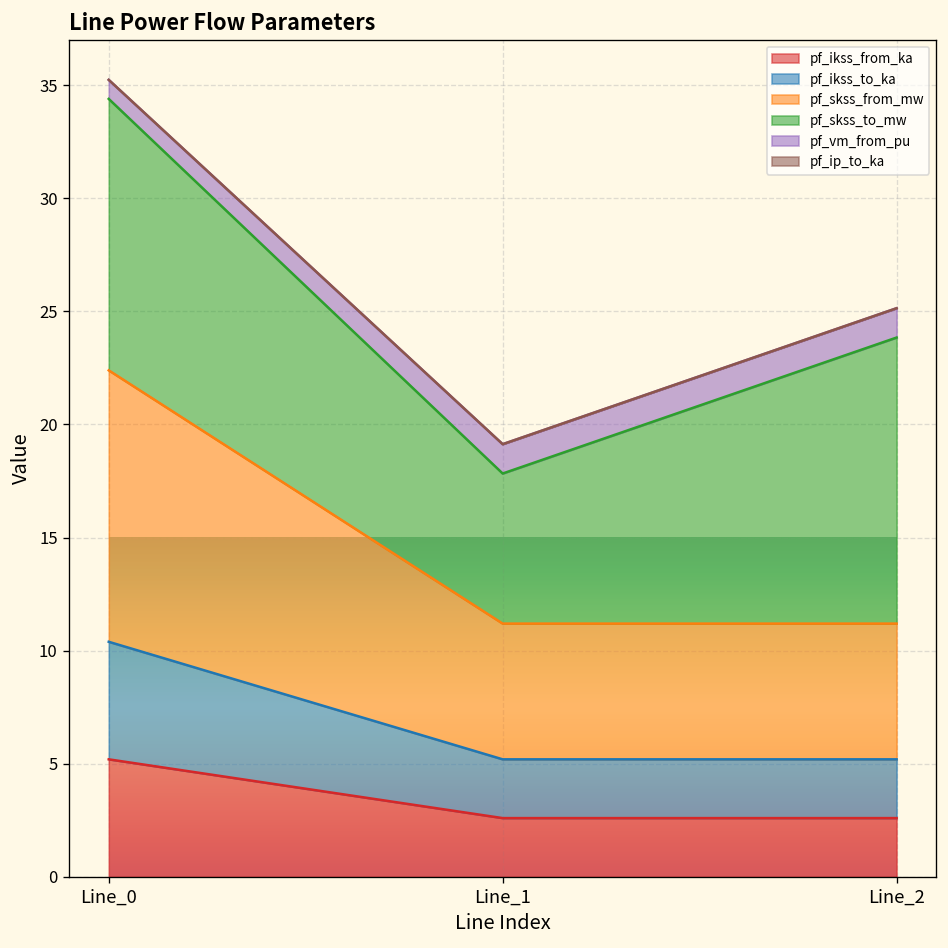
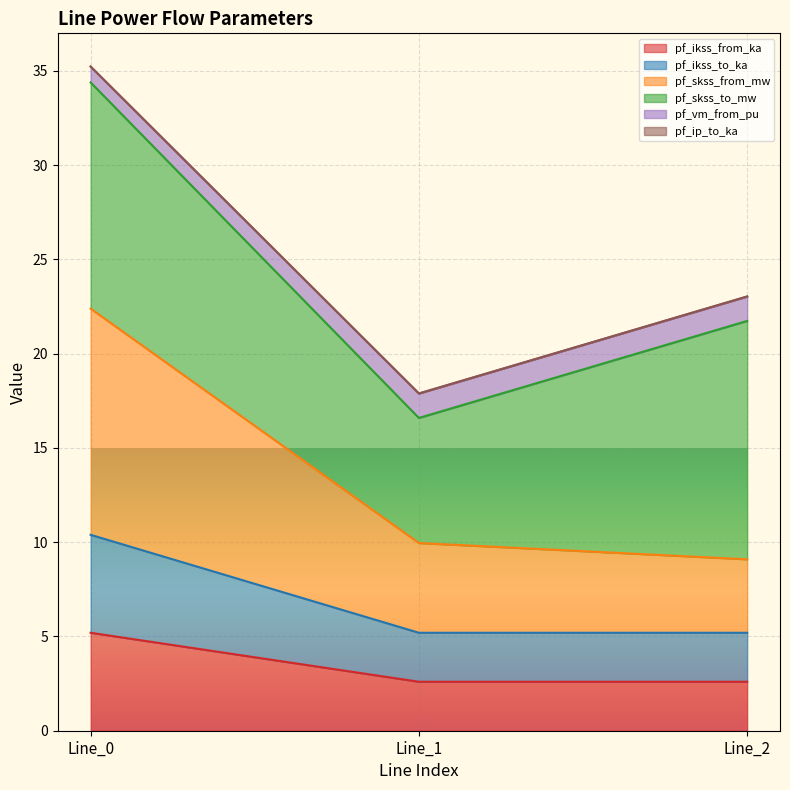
pf_skss_from_mw, Line_1: 6.0 -> 4.8
pf_skss_from_mw, Line_2: 6.0 -> 3.9
